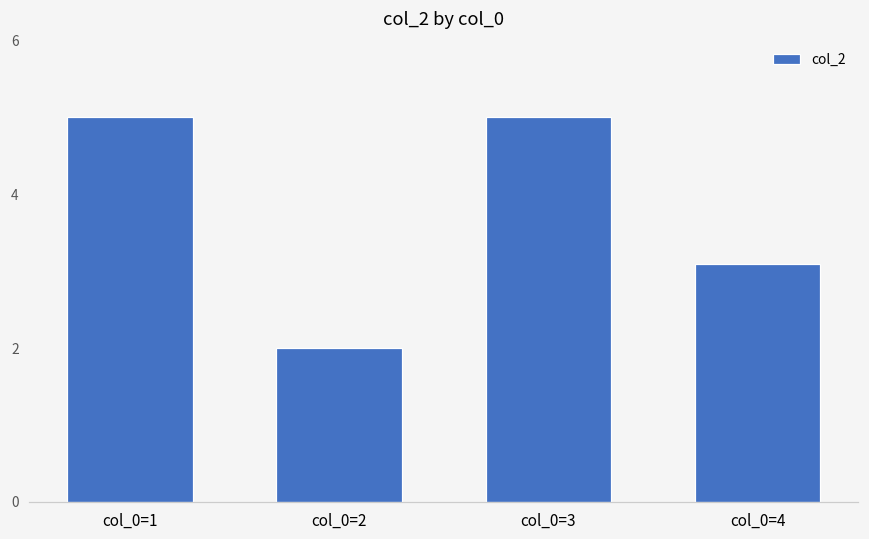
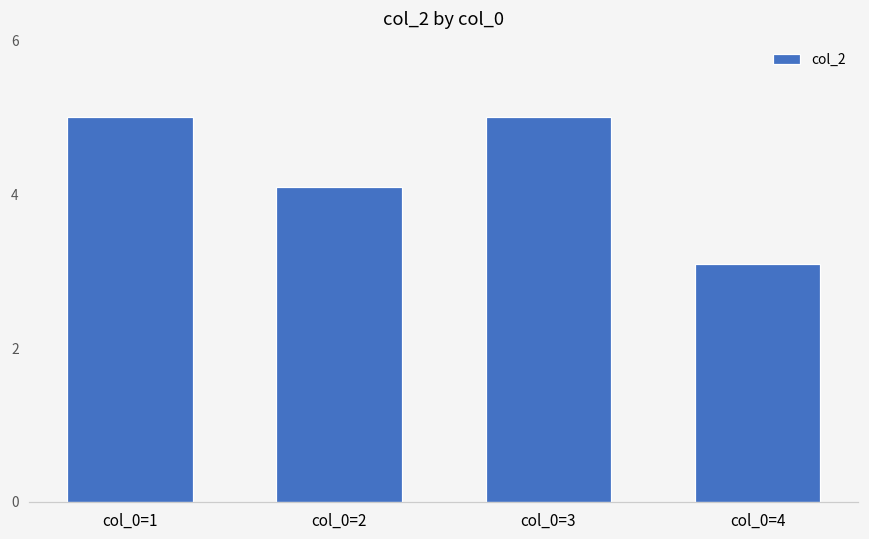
col_0=2: 2.0 -> 4.1
